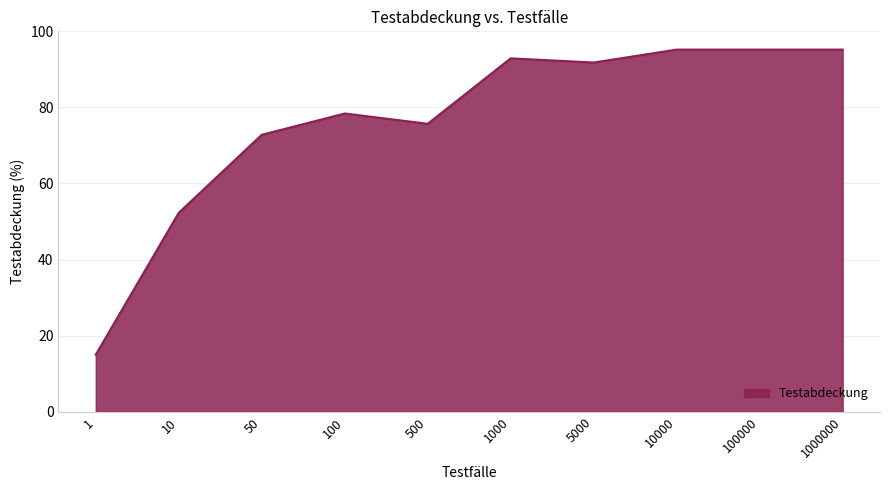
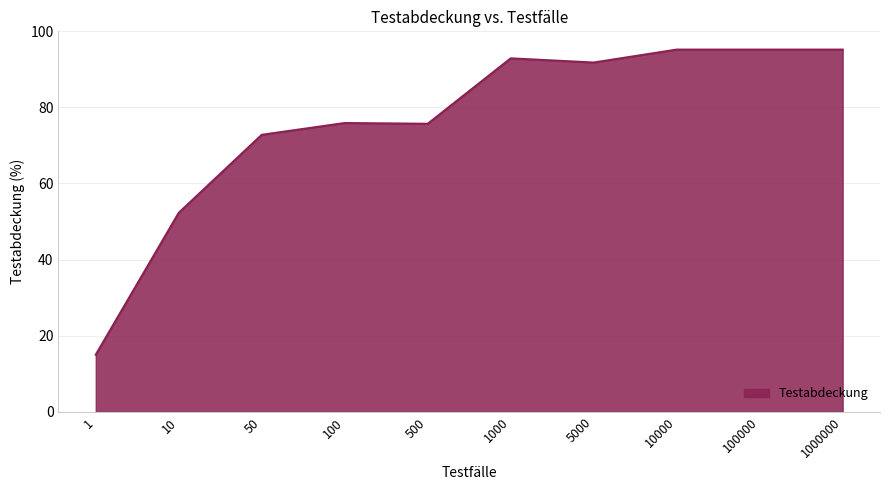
100: 78 -> 76
